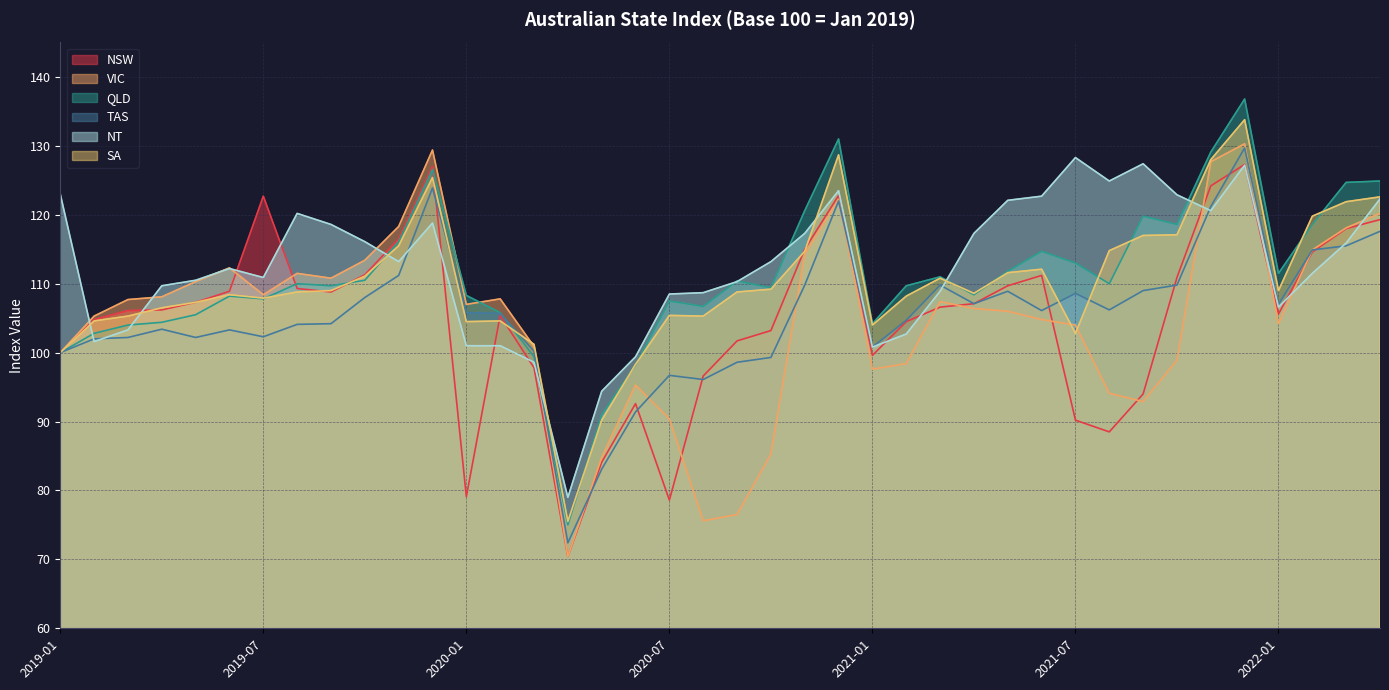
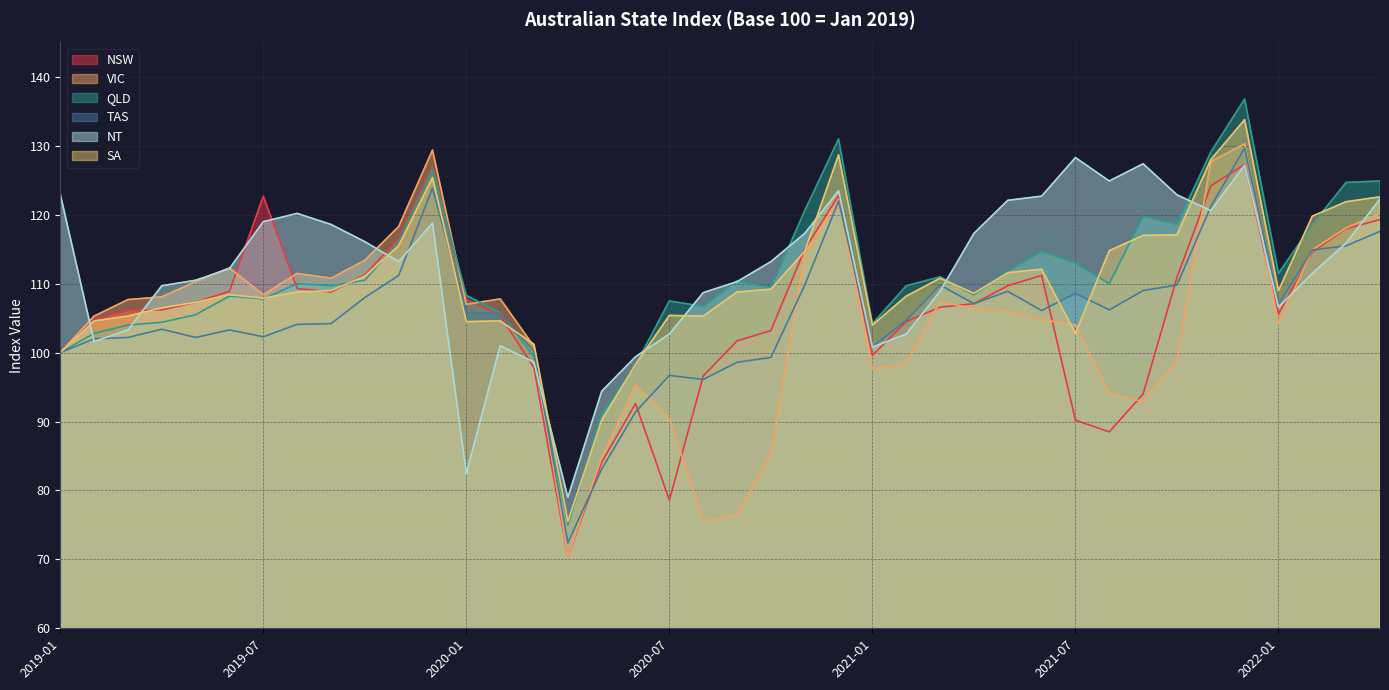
NT, 2019-07: 111 -> 119
NSW, 2020-01: 79 -> 108
NT, 2020-01: 101 -> 83
NT, 2020-07: 109 -> 103
